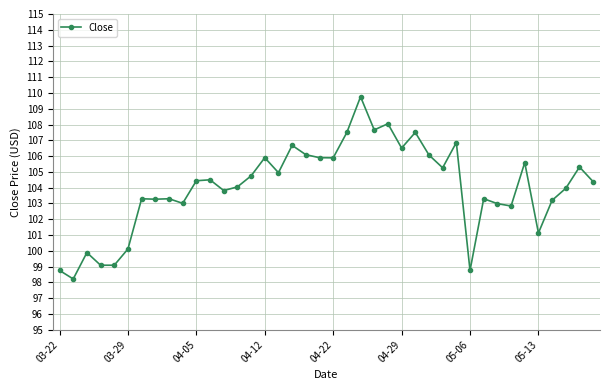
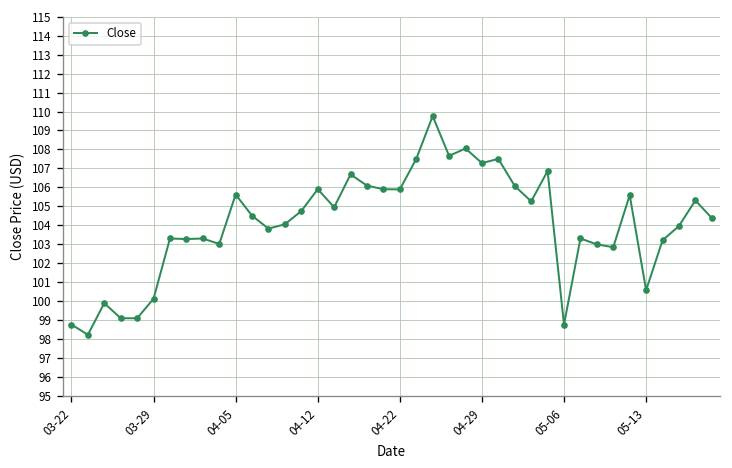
04-05: 104.4 -> 105.6
04-29: 106.5 -> 107.3
05-13: 101.1 -> 100.6
